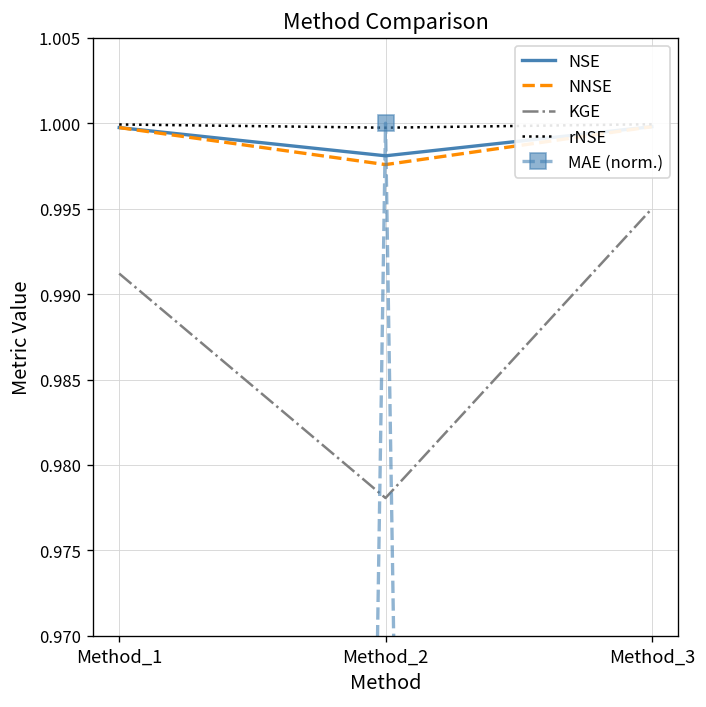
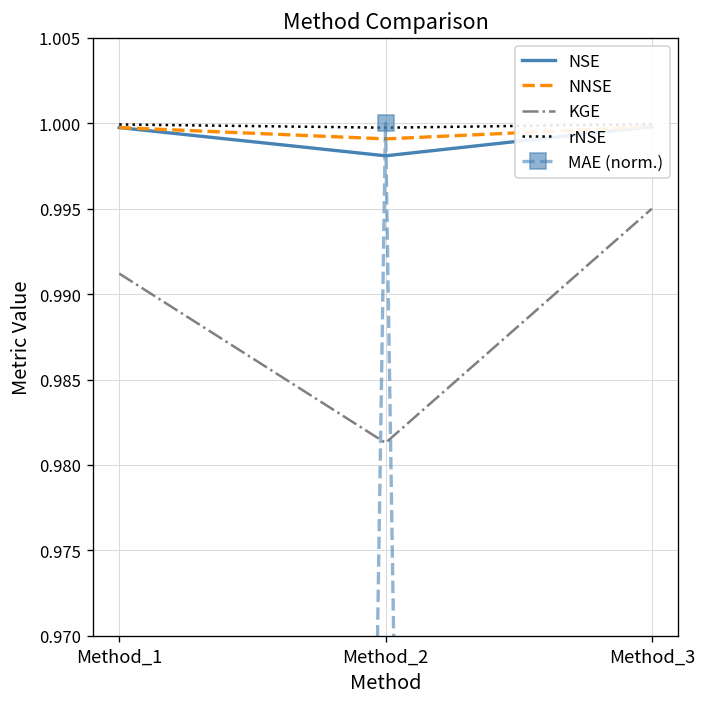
NNSE, Method_2: 0.9976 -> 0.9991
KGE, Method_2: 0.9781 -> 0.9813
